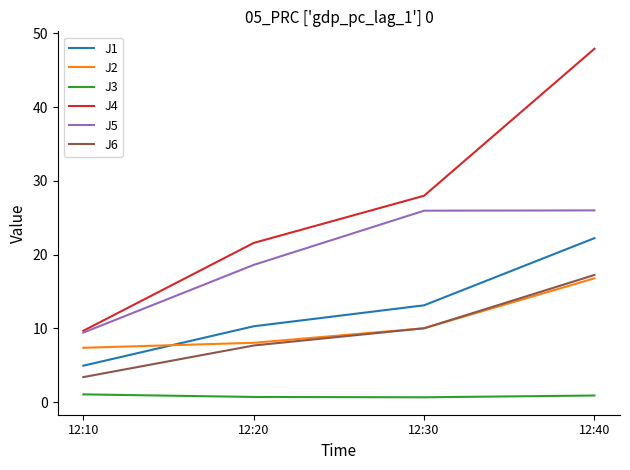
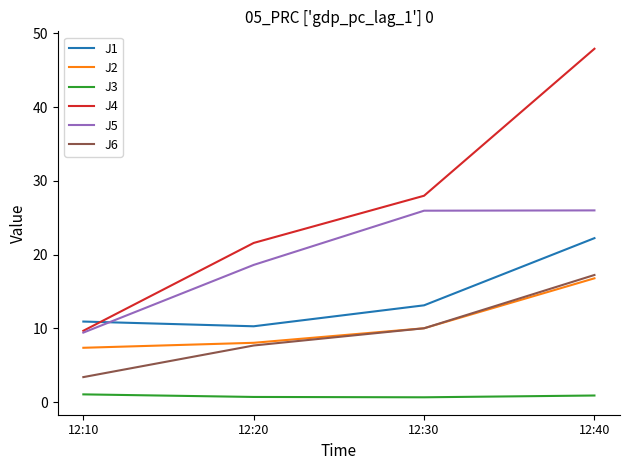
J1, 12:10: 5 -> 11
